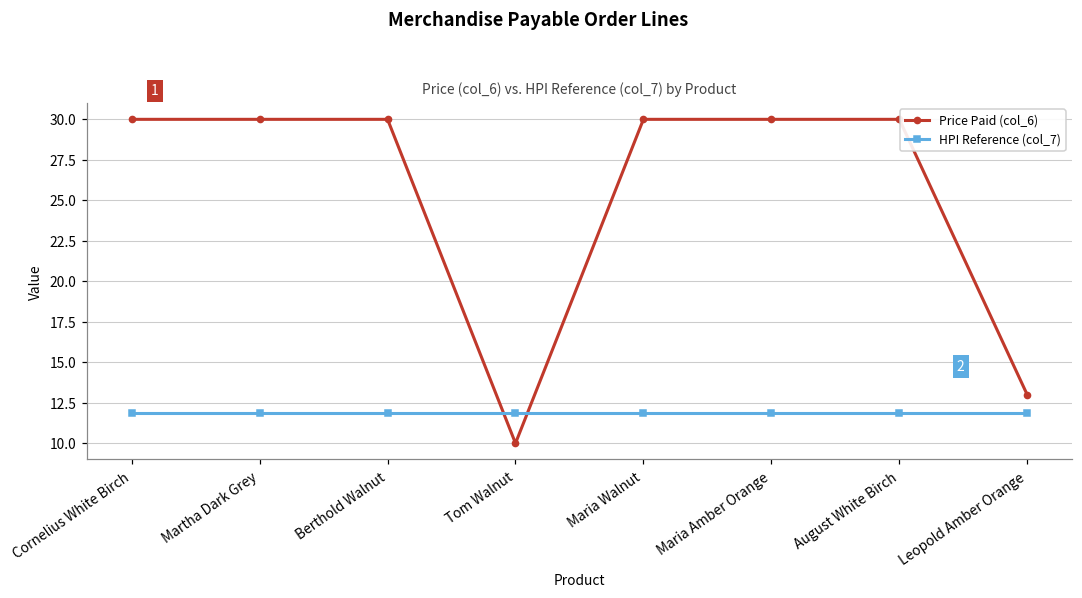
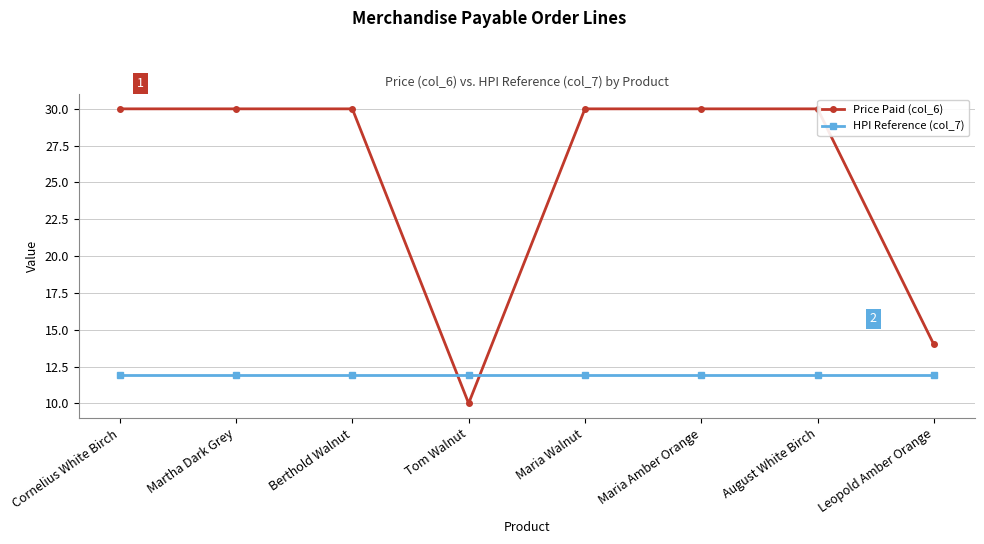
Price Paid (col_6), Leopold Amber Orange: 13 -> 14
